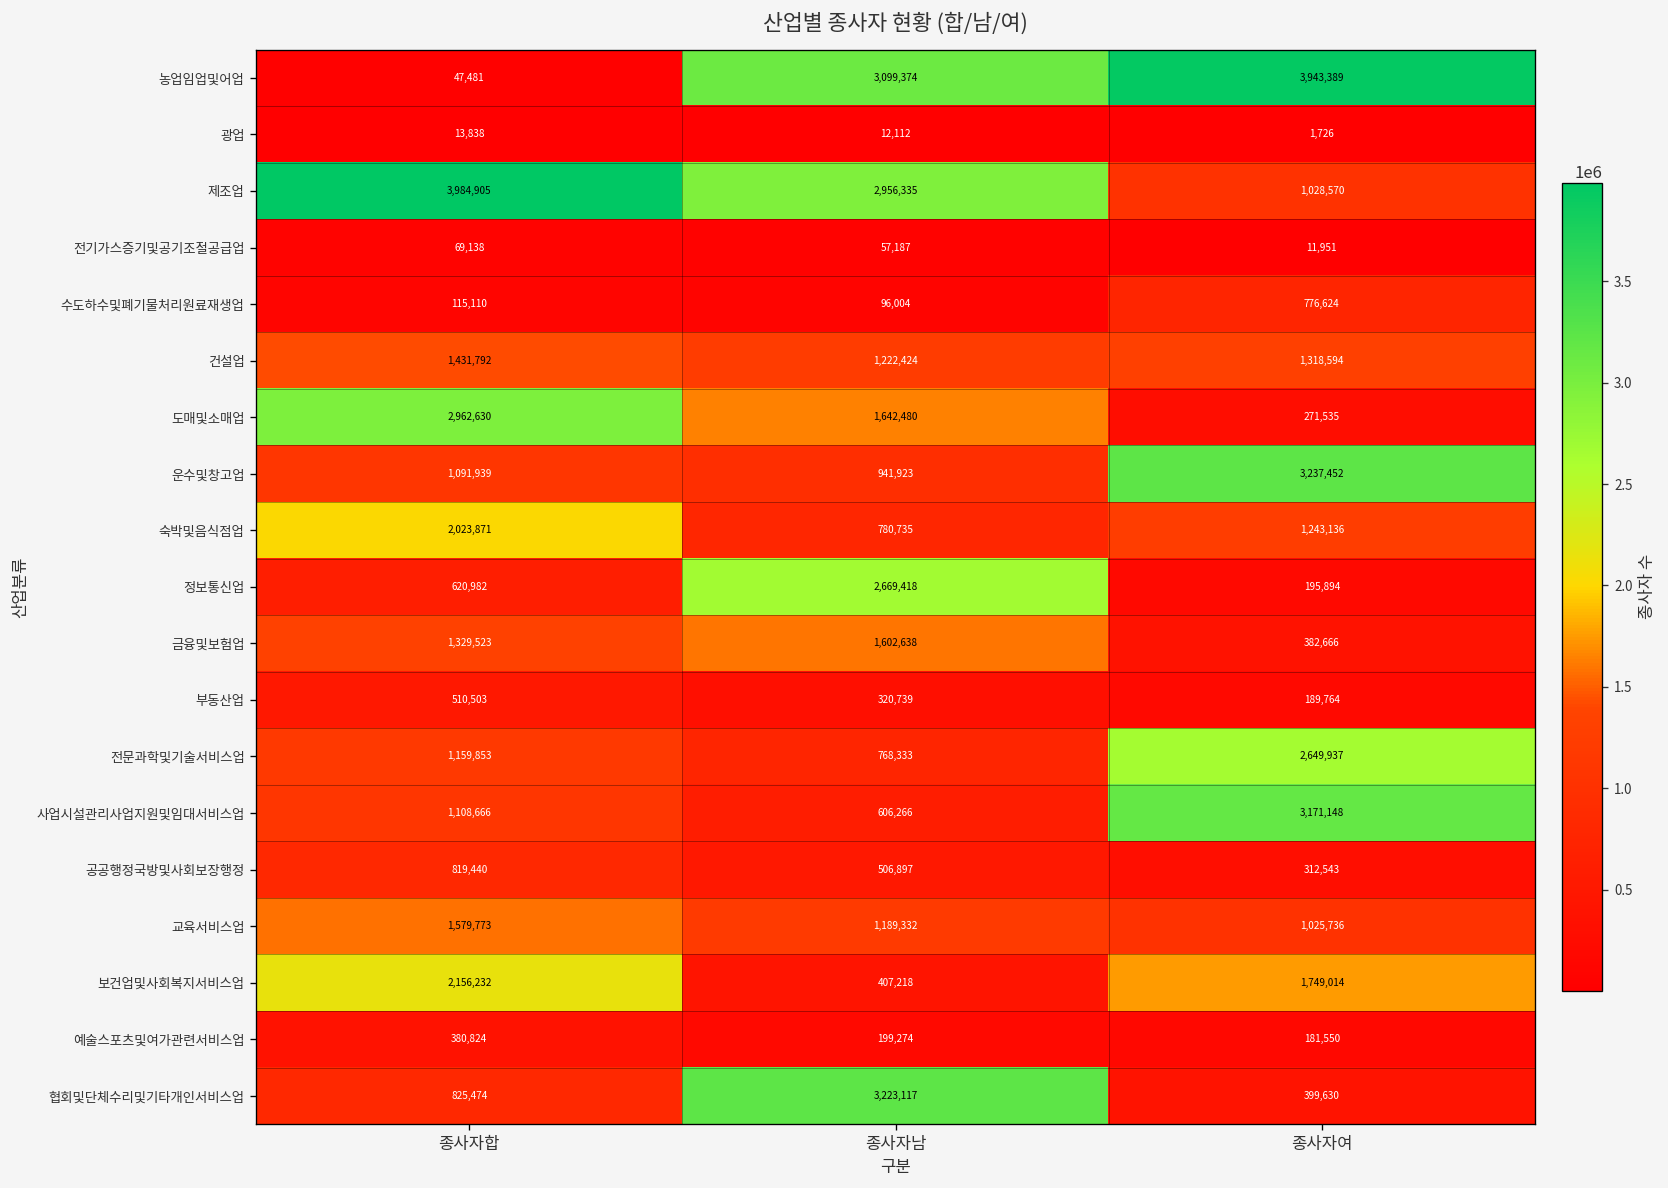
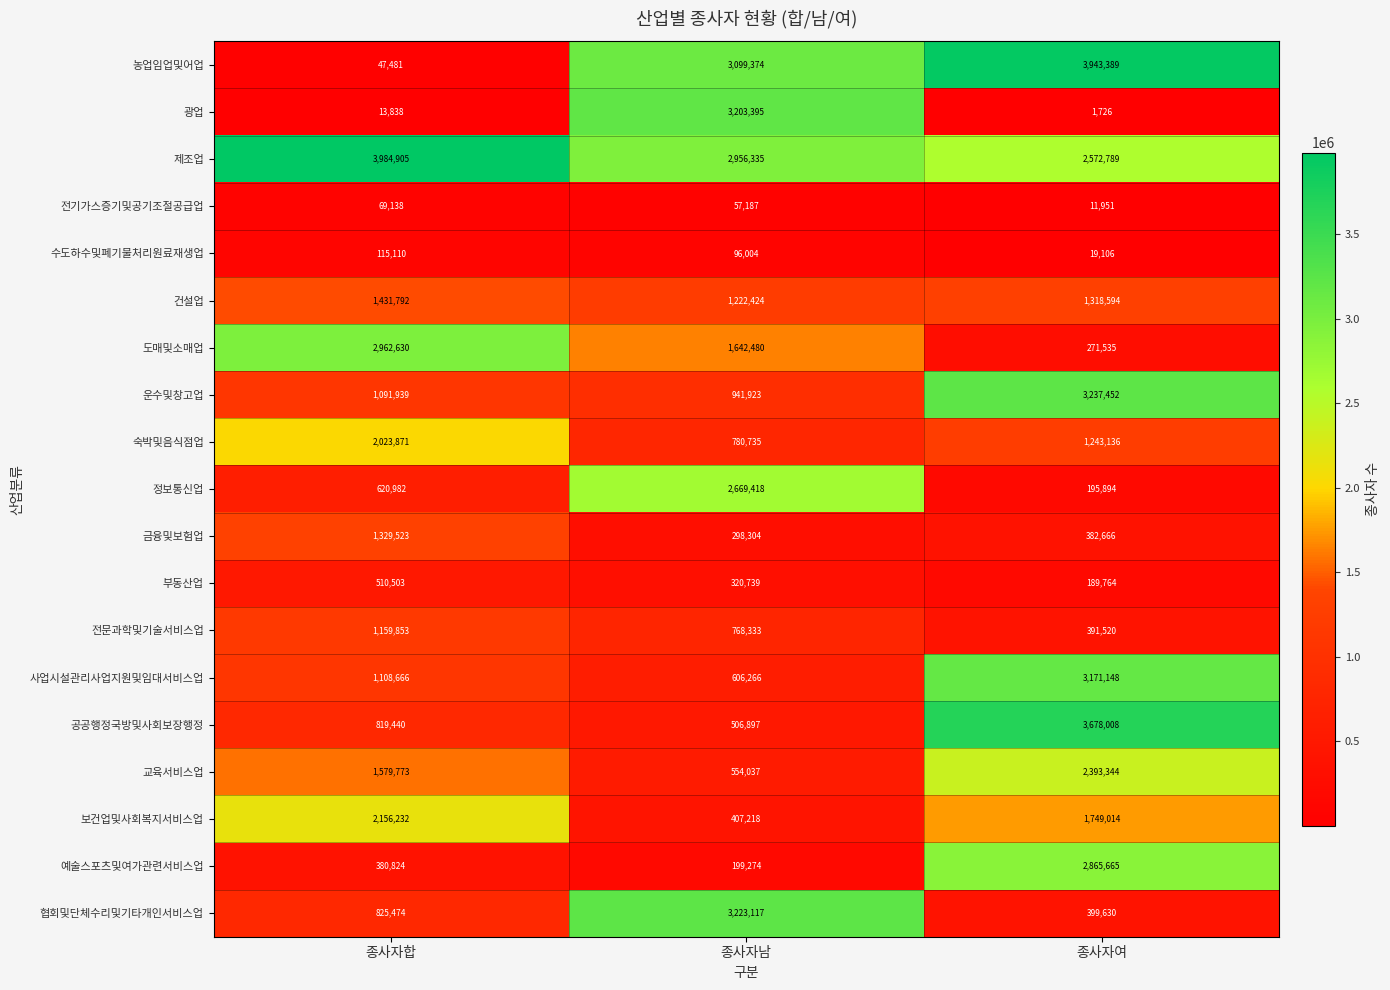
광업, 종사자남: 12,112 -> 3,203,395
제조업, 종사자여: 1,028,570 -> 2,572,789
수도하수및폐기물처리원료재생업, 종사자여: 776,624 -> 19,106
금융및보험업, 종사자남: 1,602,638 -> 298,304
전문과학및기술서비스업, 종사자여: 2,649,937 -> 391,520
공공행정국방및사회보장행정, 종사자여: 312,543 -> 3,678,008
교육서비스업, 종사자남: 1,189,332 -> 554,037
교육서비스업, 종사자여: 1,025,736 -> 2,393,344
예술스포츠및여가관련서비스업, 종사자여: 181,550 -> 2,865,665
